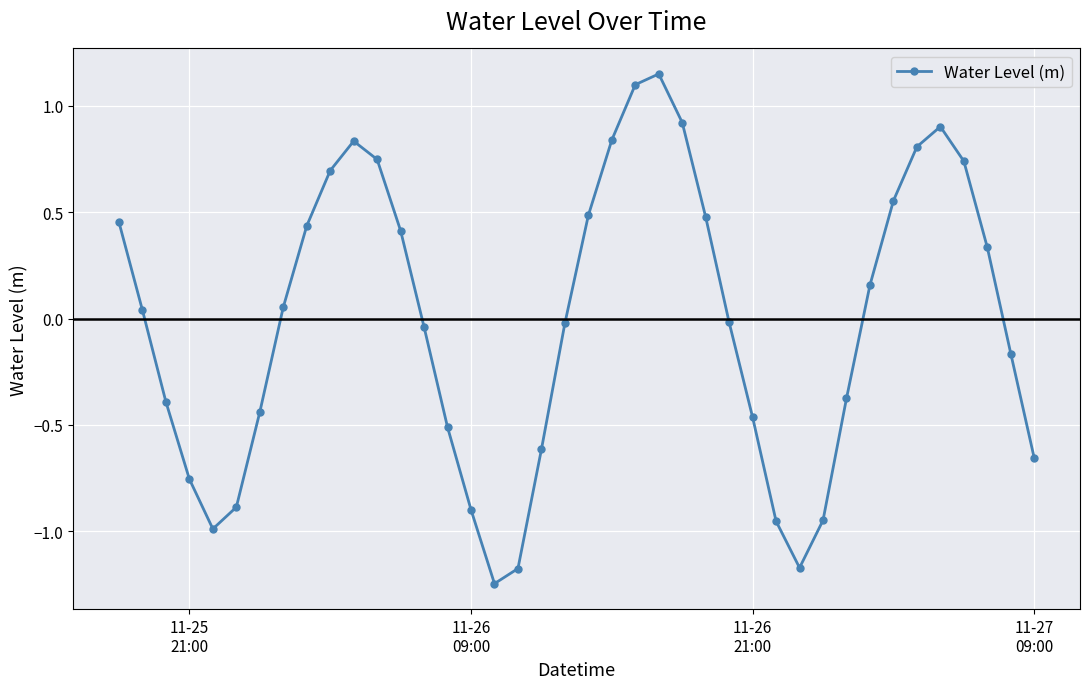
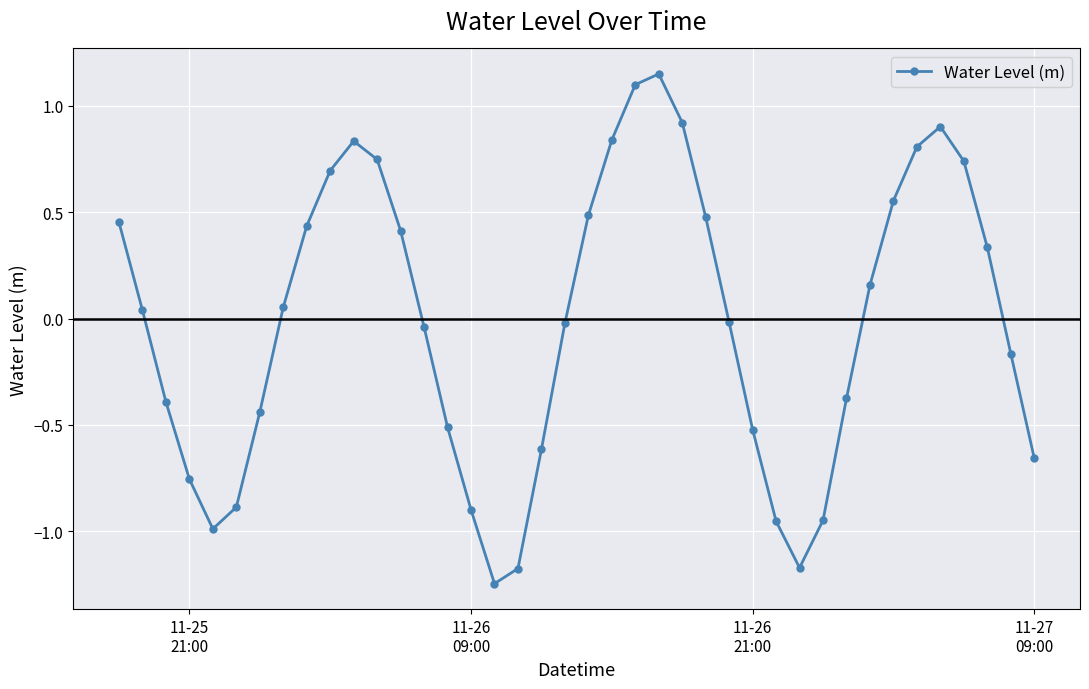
11-26 21:00: -0.46 -> -0.52
